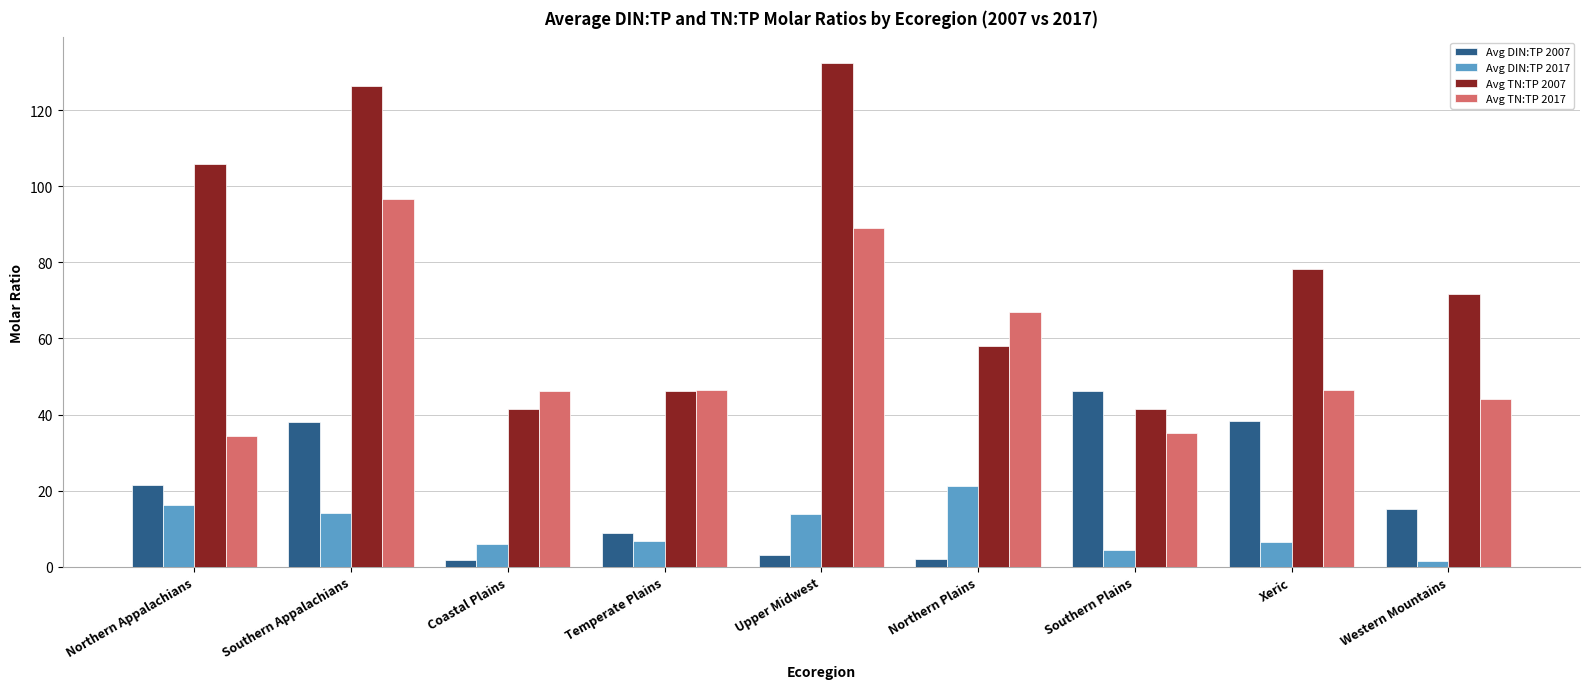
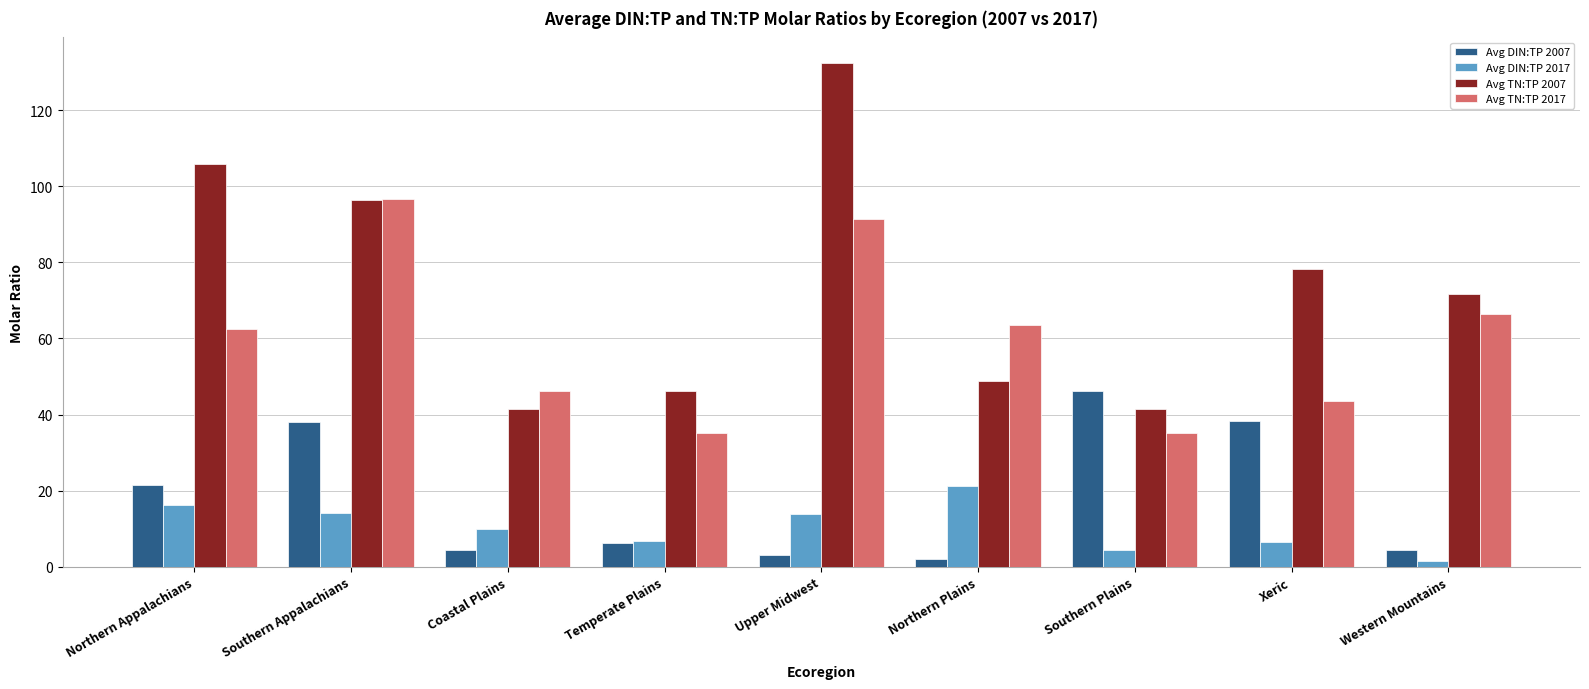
Avg TN:TP 2017, Northern Appalachians: 34 -> 63
Avg TN:TP 2007, Southern Appalachians: 126 -> 96
Avg DIN:TP 2007, Coastal Plains: 2 -> 4
Avg DIN:TP 2017, Coastal Plains: 6 -> 10
Avg DIN:TP 2007, Temperate Plains: 9 -> 6
Avg TN:TP 2017, Temperate Plains: 46 -> 35
Avg TN:TP 2017, Upper Midwest: 89 -> 92
Avg TN:TP 2007, Northern Plains: 58 -> 49
Avg TN:TP 2017, Northern Plains: 67 -> 64
Avg TN:TP 2017, Xeric: 47 -> 44
Avg DIN:TP 2007, Western Mountains: 15 -> 4
Avg TN:TP 2017, Western Mountains: 44 -> 66
